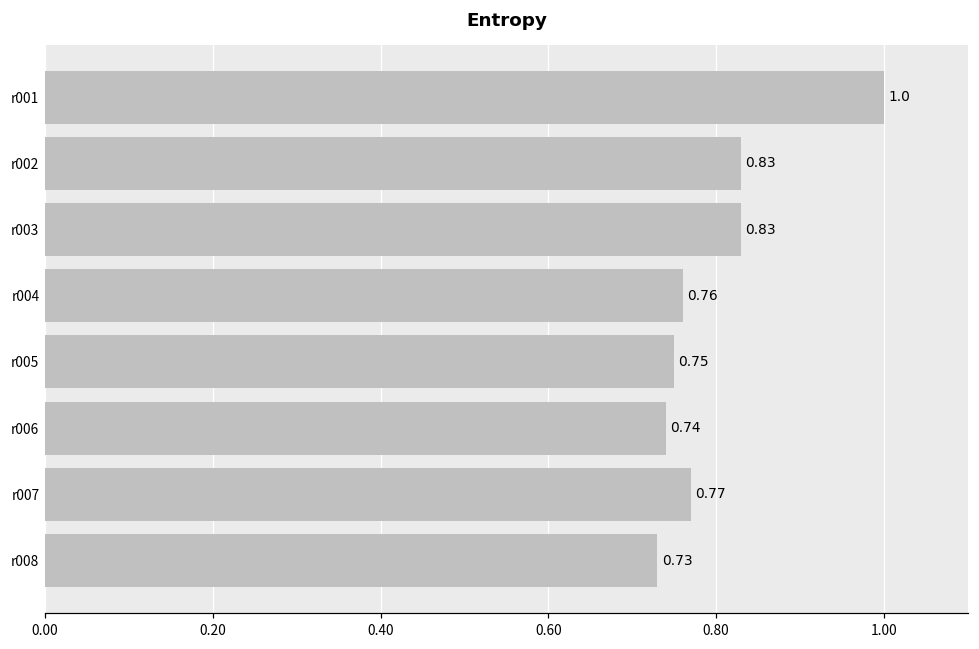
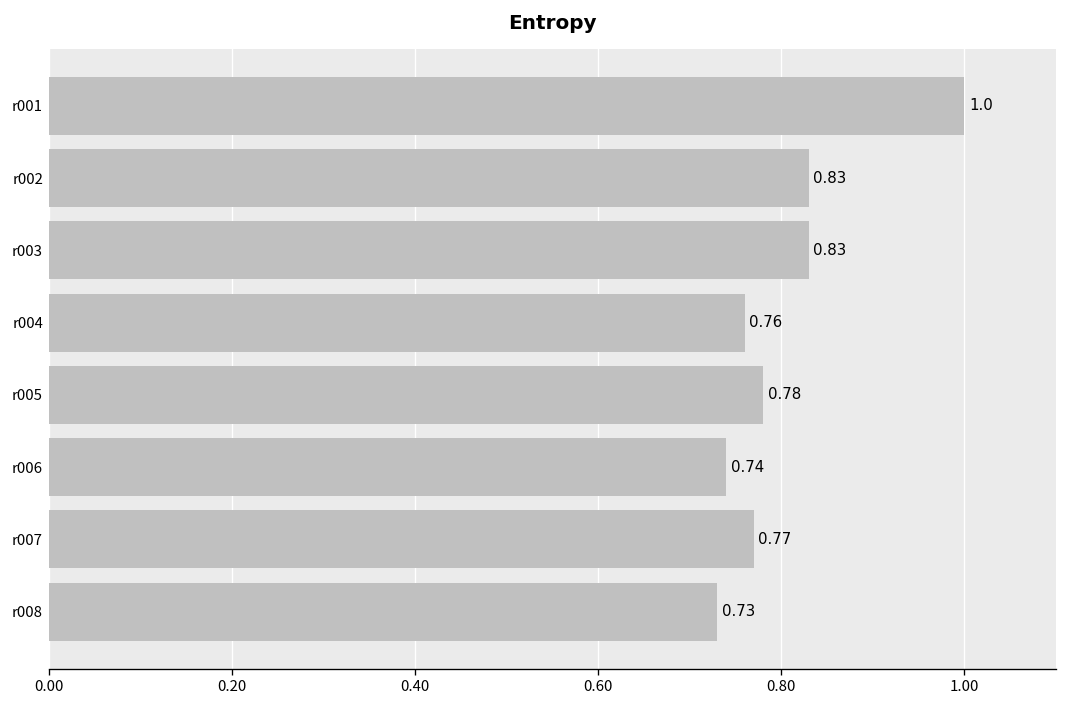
r005: 0.75 -> 0.78
